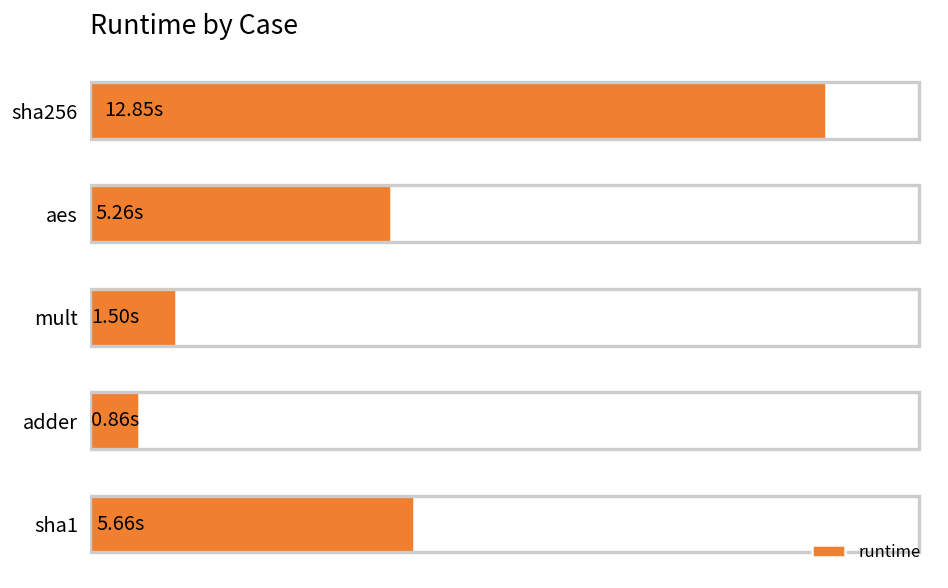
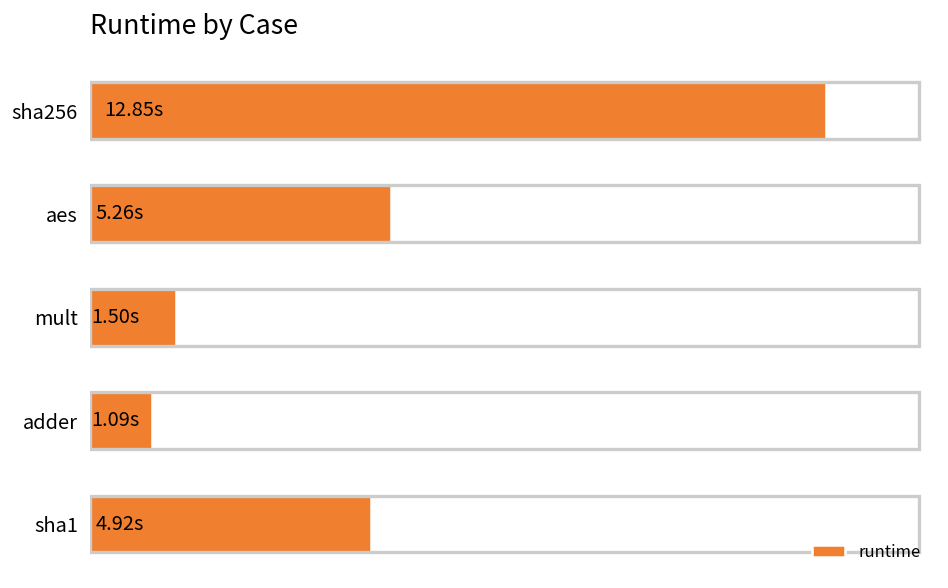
adder: 0.86s -> 1.09s
sha1: 5.66s -> 4.92s
